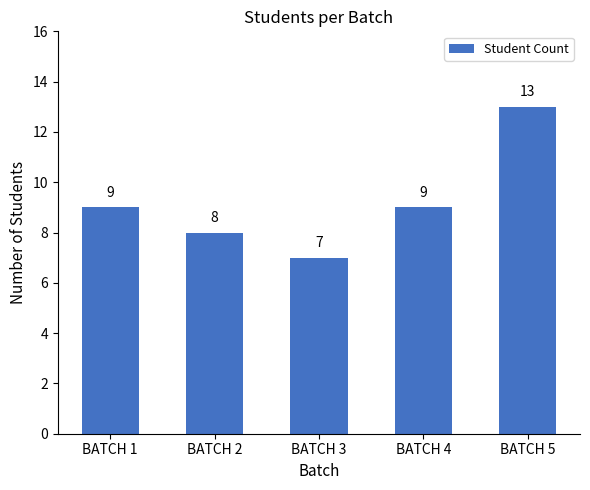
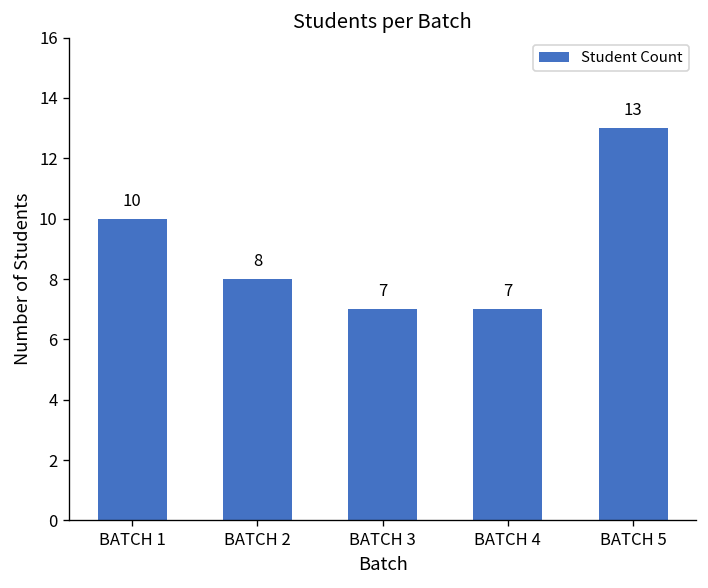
BATCH 1: 9 -> 10
BATCH 4: 9 -> 7
